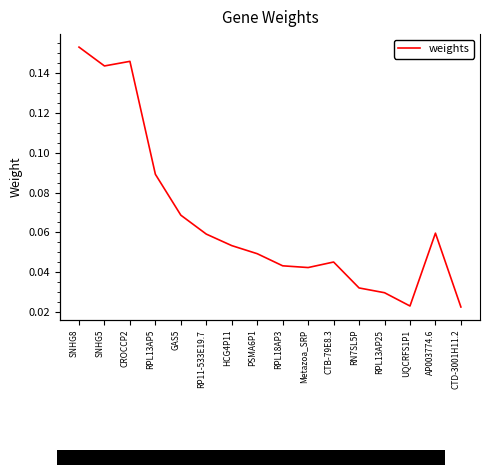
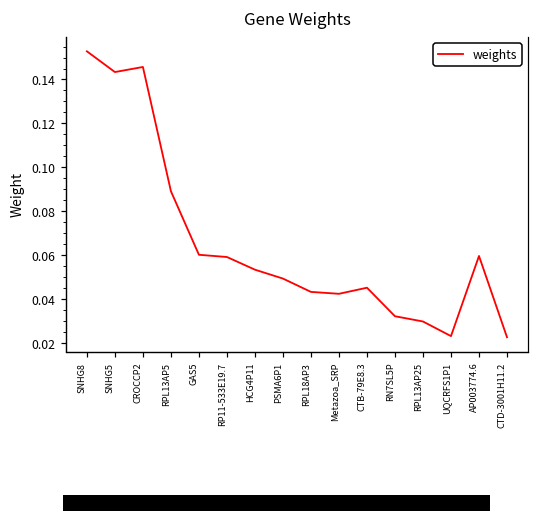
GAS5: 0.069 -> 0.060
